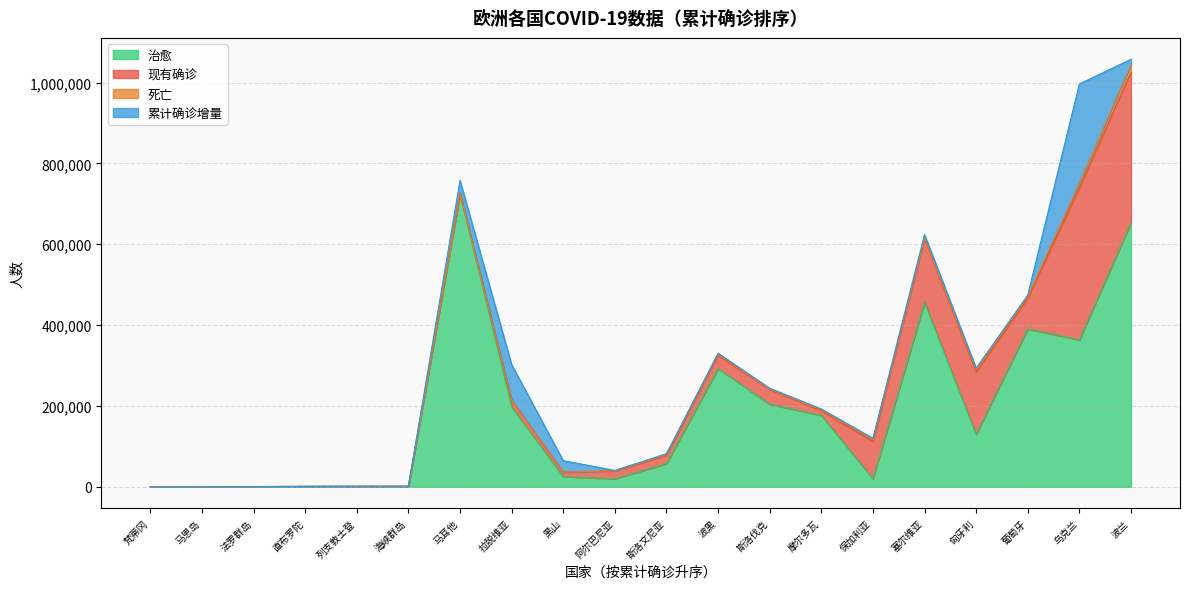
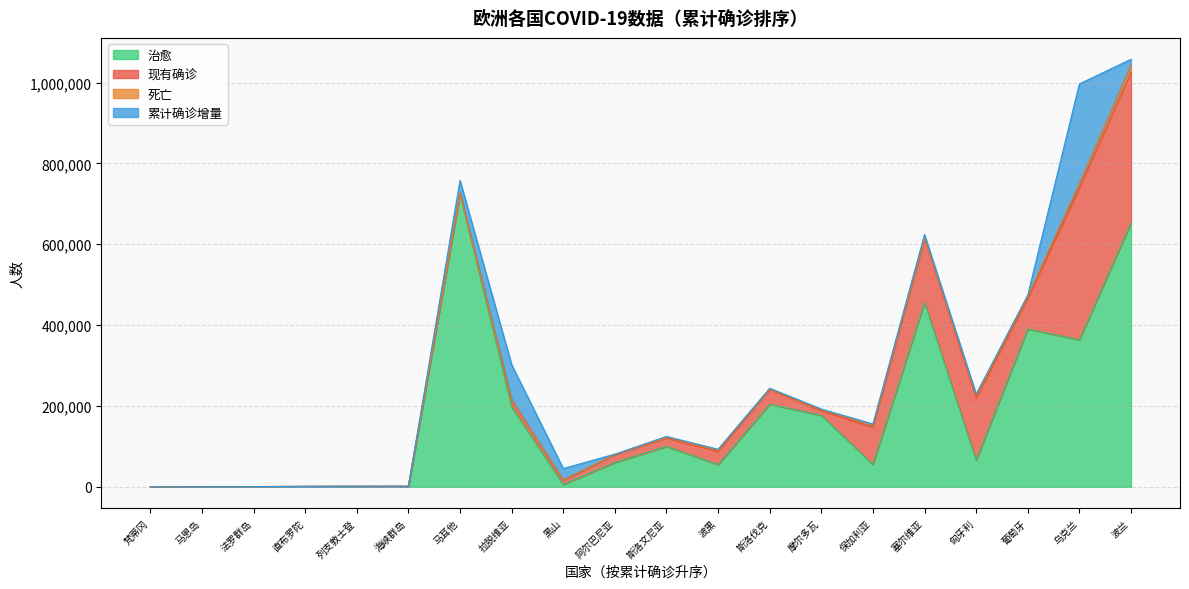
治愈, 黑山: 30,000 -> 10,000
治愈, 阿尔巴尼亚: 20,000 -> 60,000
治愈, 斯洛文尼亚: 60,000 -> 100,000
治愈, 波黑: 290,000 -> 50,000
治愈, 保加利亚: 20,000 -> 60,000
治愈, 匈牙利: 130,000 -> 70,000
